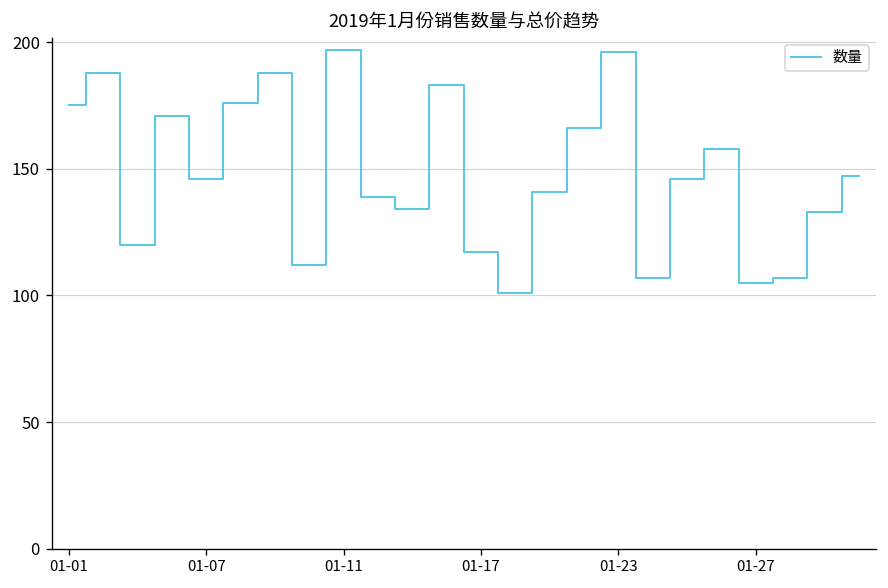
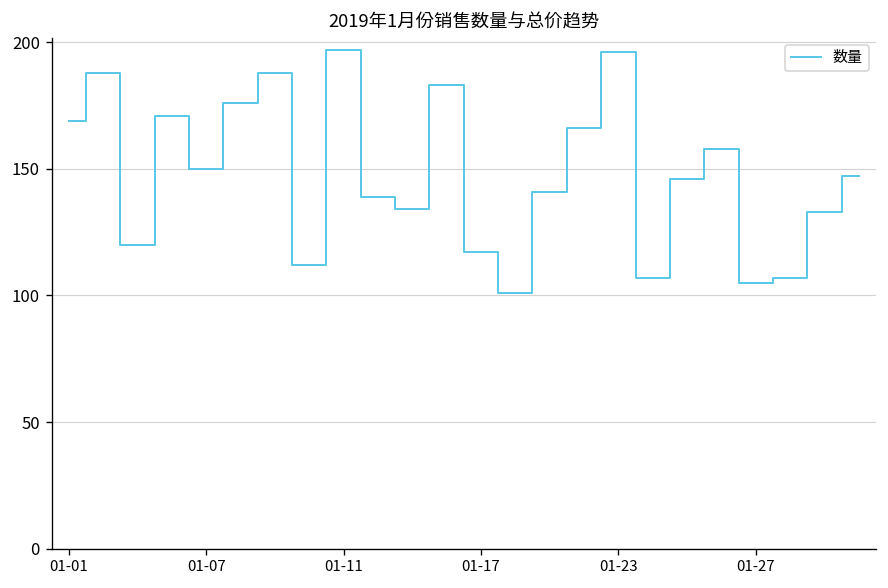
01-01: 175 -> 169
01-07: 146 -> 150
